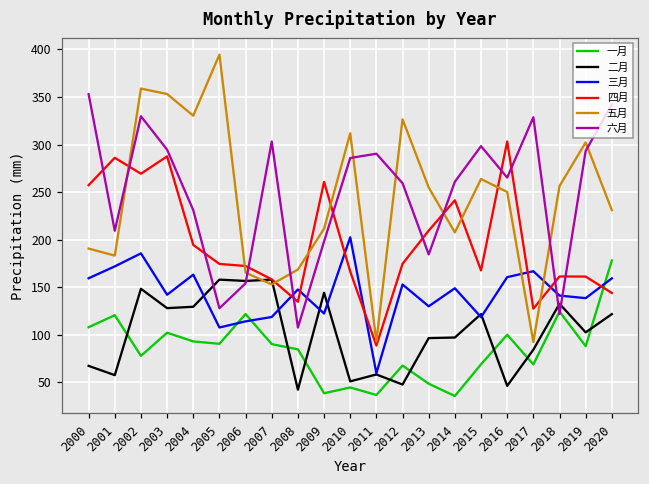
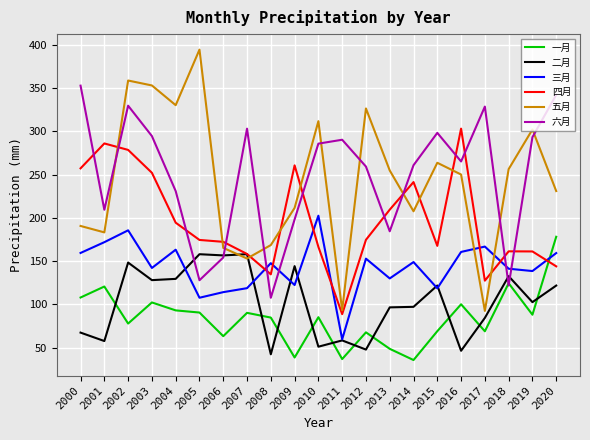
四月, 2002: 270 -> 280
四月, 2003: 290 -> 250
一月, 2006: 120 -> 60
一月, 2010: 40 -> 90
